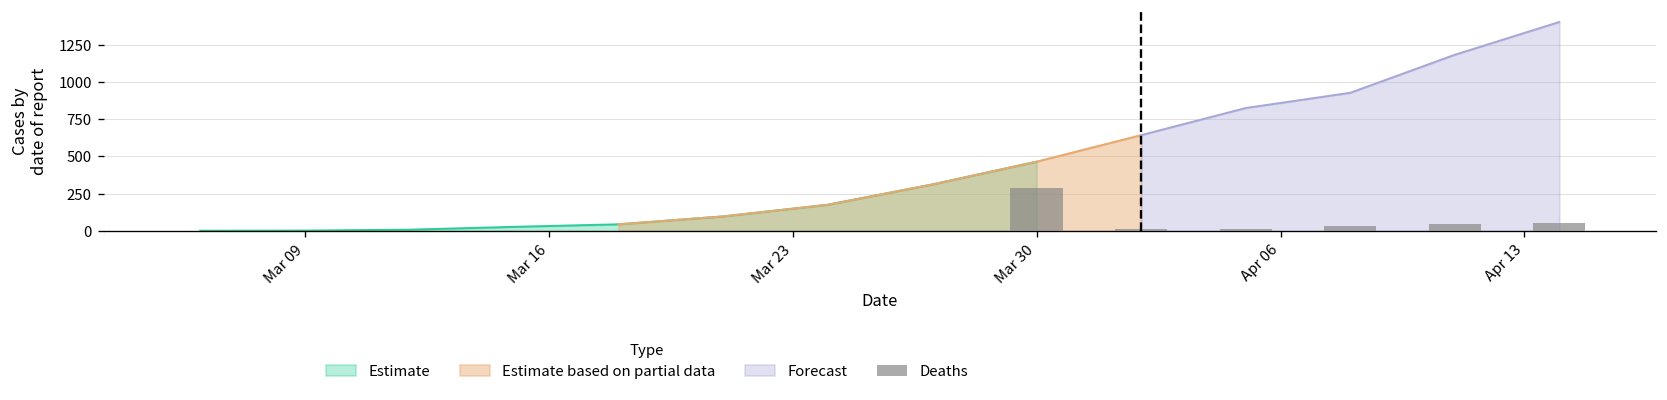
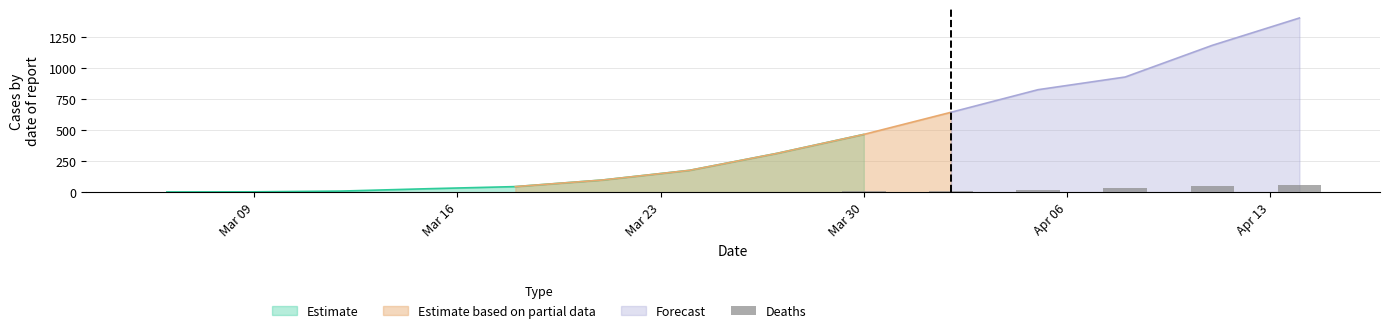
Deaths, Mar 30: 290 -> 10
